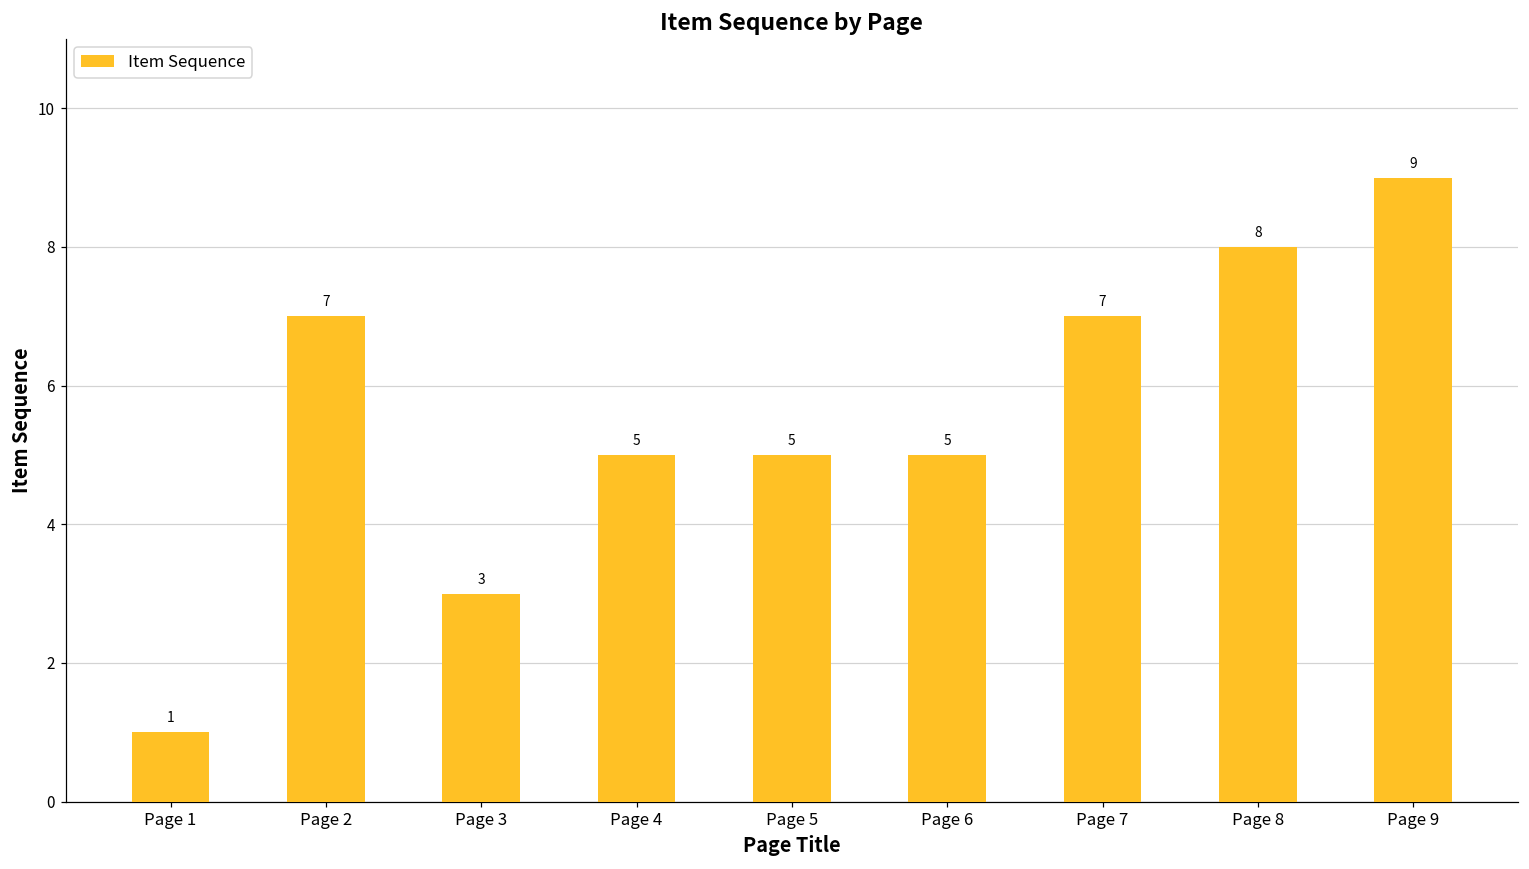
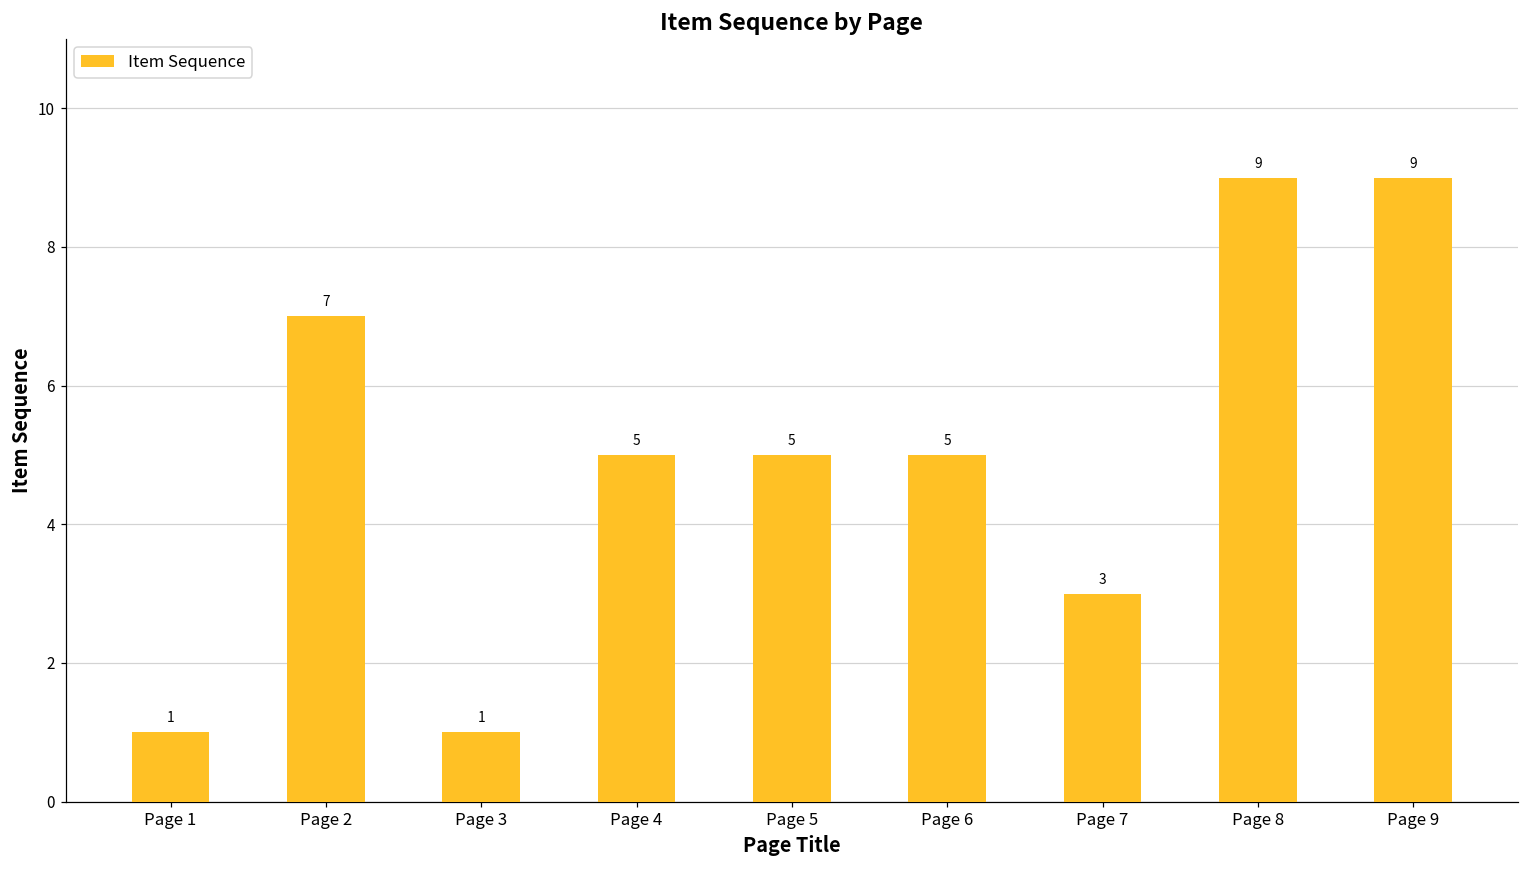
Page 3: 3 -> 1
Page 7: 7 -> 3
Page 8: 8 -> 9
